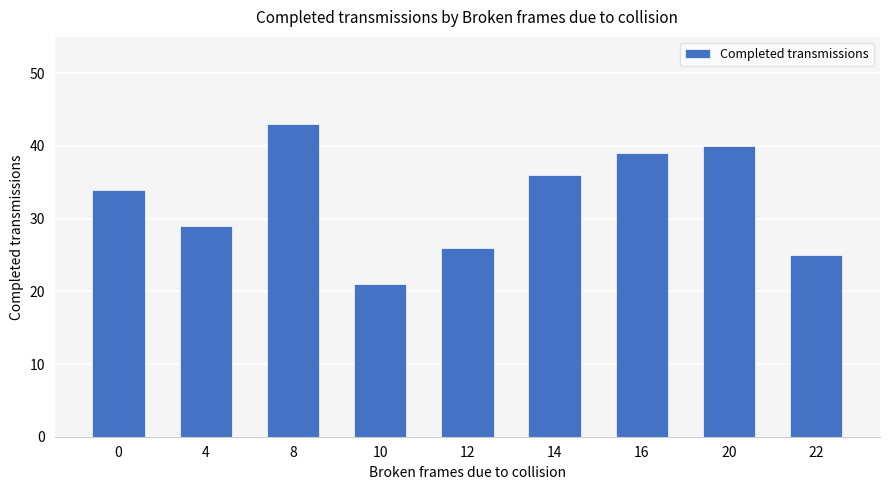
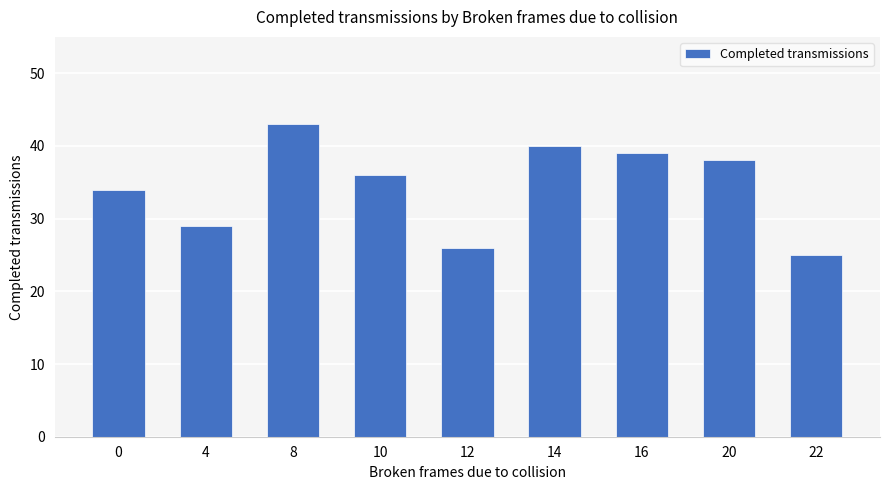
10: 21 -> 36
14: 36 -> 40
20: 40 -> 38
